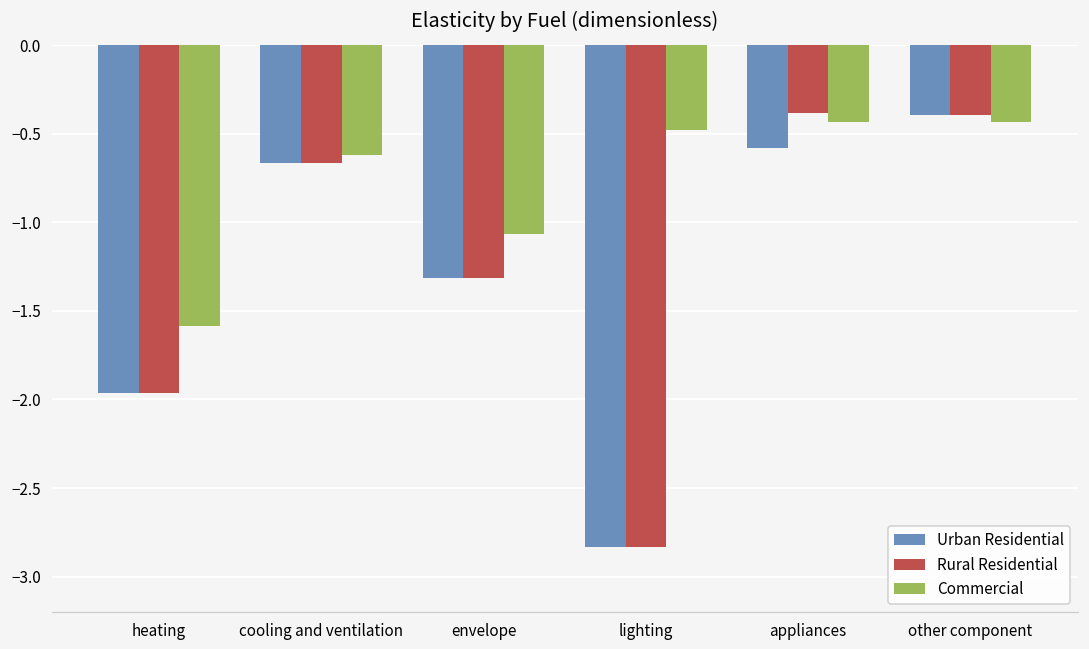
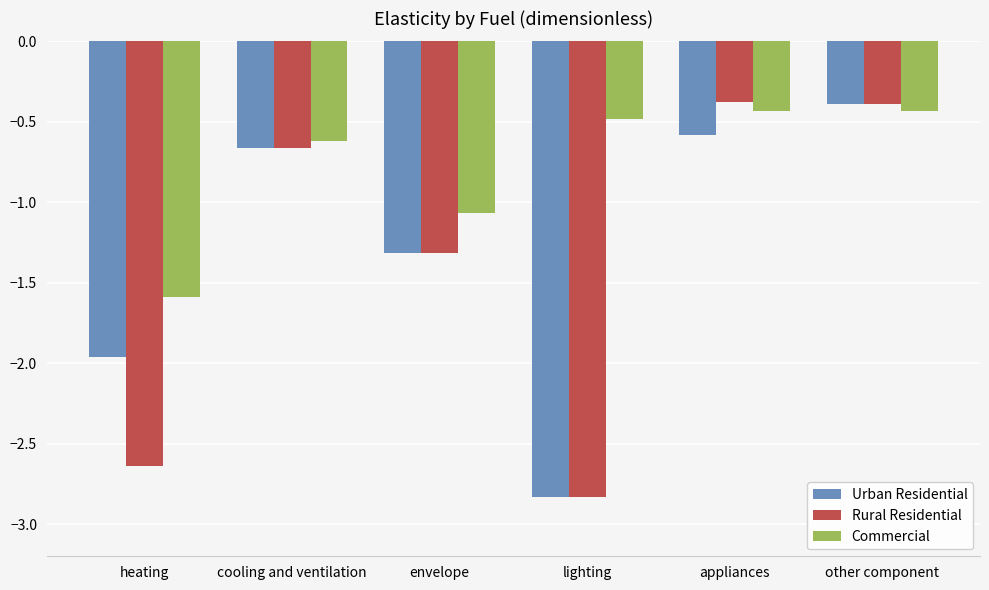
Rural Residential, heating: -1.96 -> -2.64
